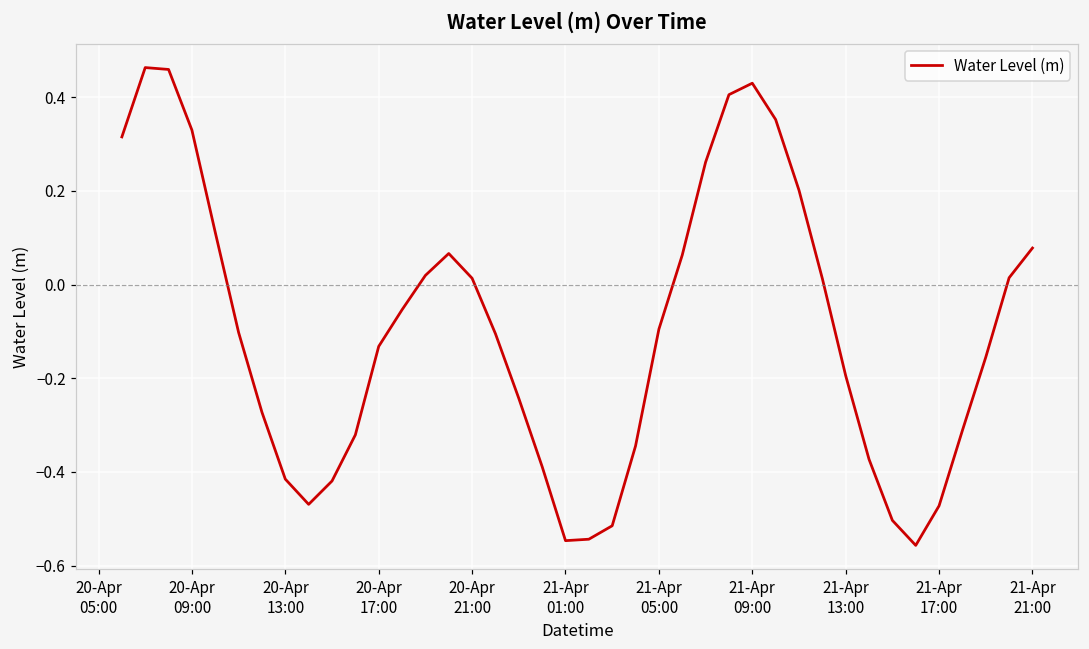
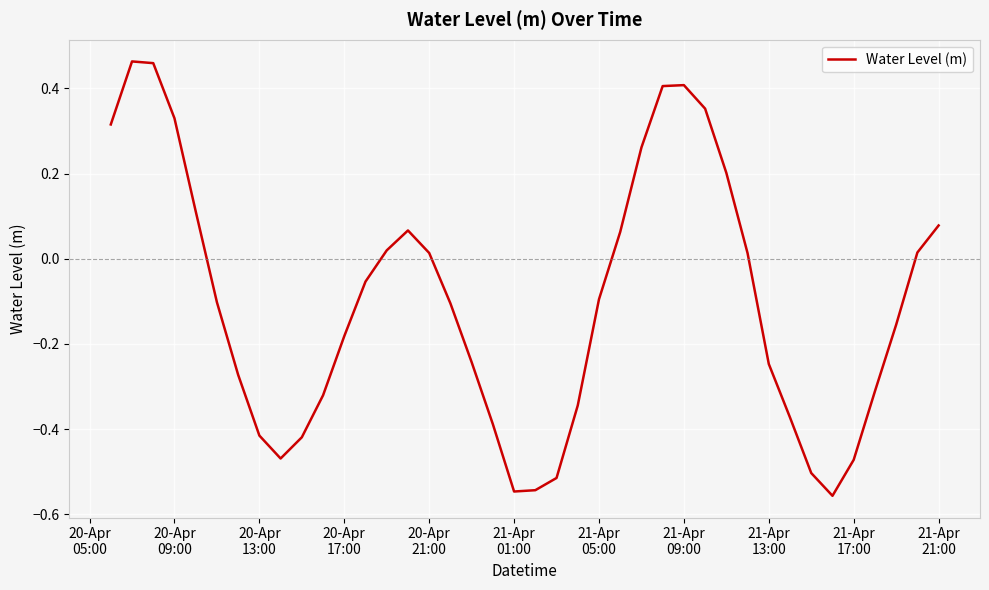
20-Apr 17:00: -0.13 -> -0.18
21-Apr 09:00: 0.43 -> 0.41
21-Apr 13:00: -0.19 -> -0.25
